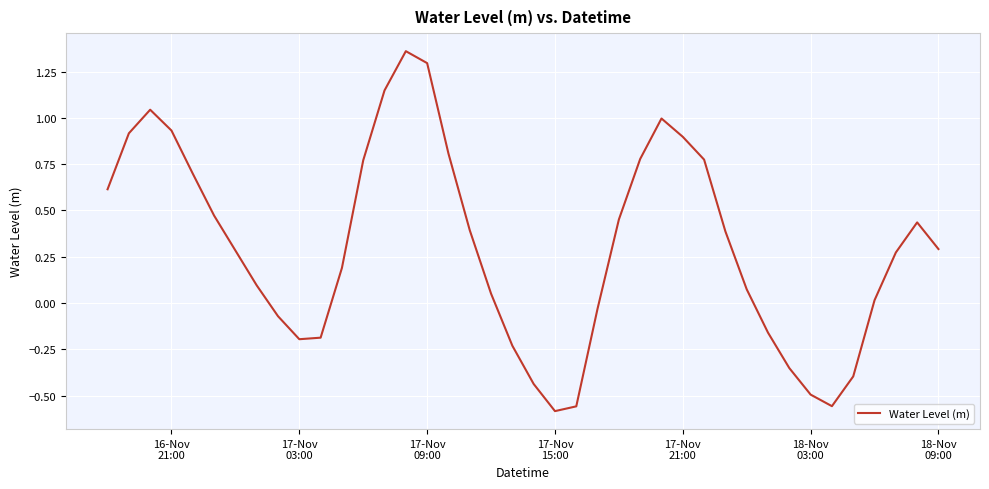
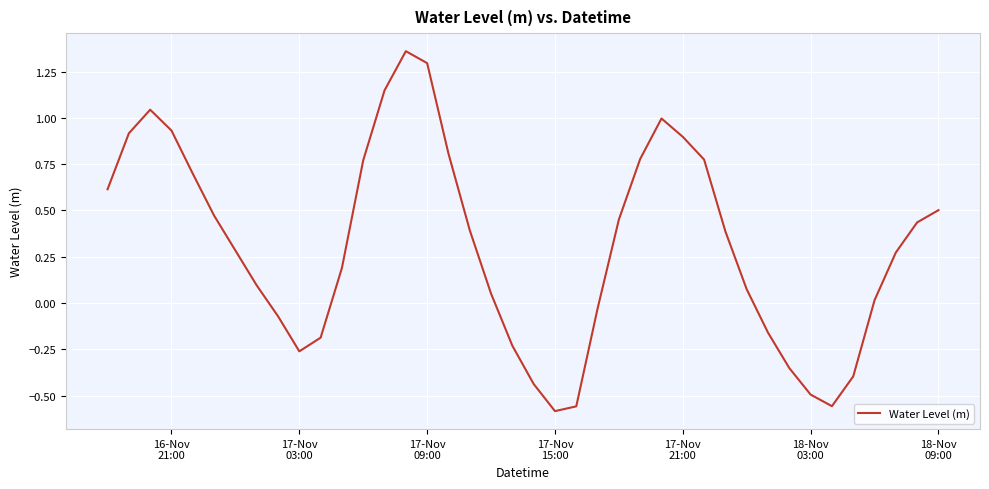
17-Nov 03:00: -0.20 -> -0.26
18-Nov 09:00: 0.29 -> 0.50
